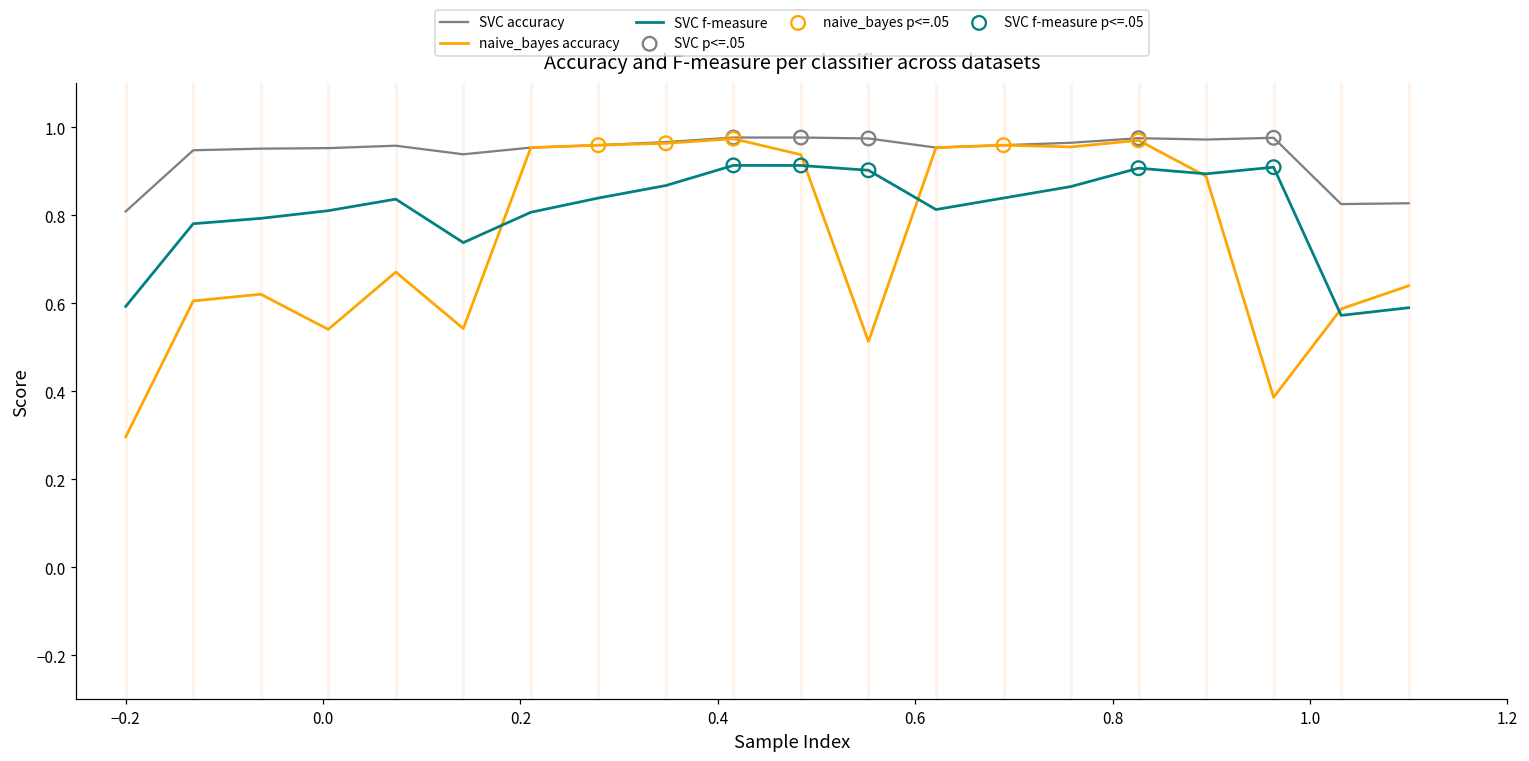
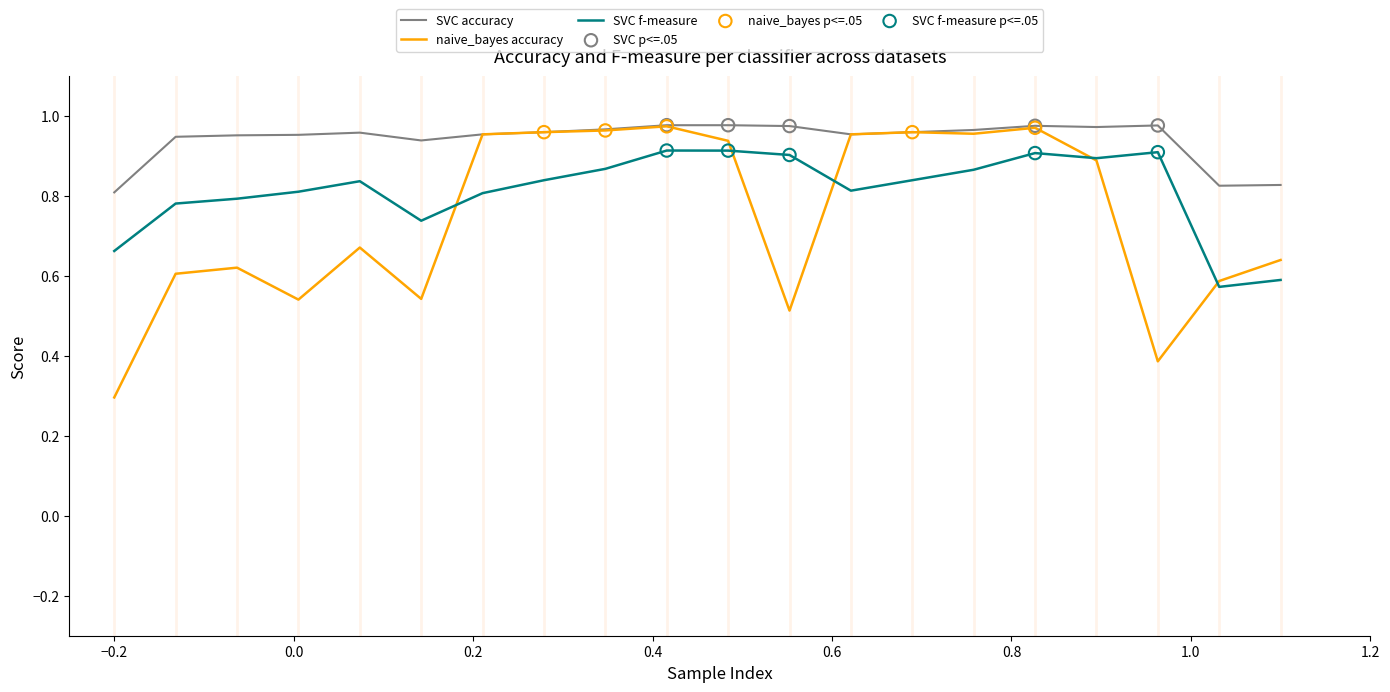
SVC f-measure, −0.2: 0.59 -> 0.66
